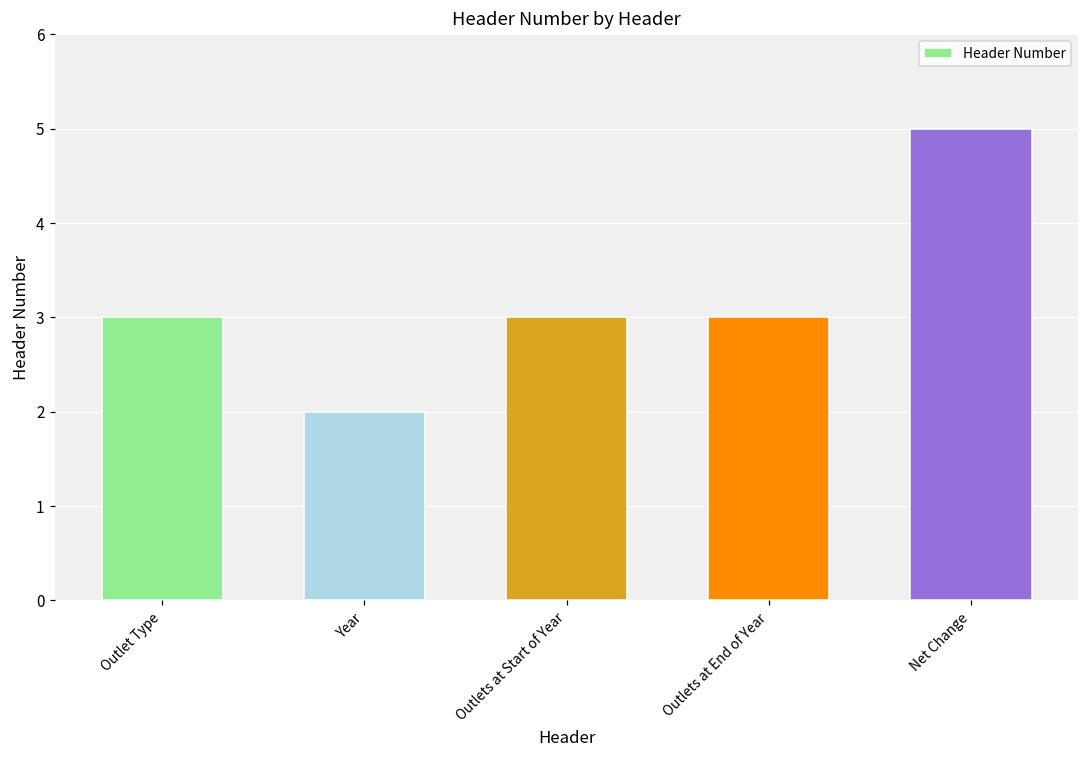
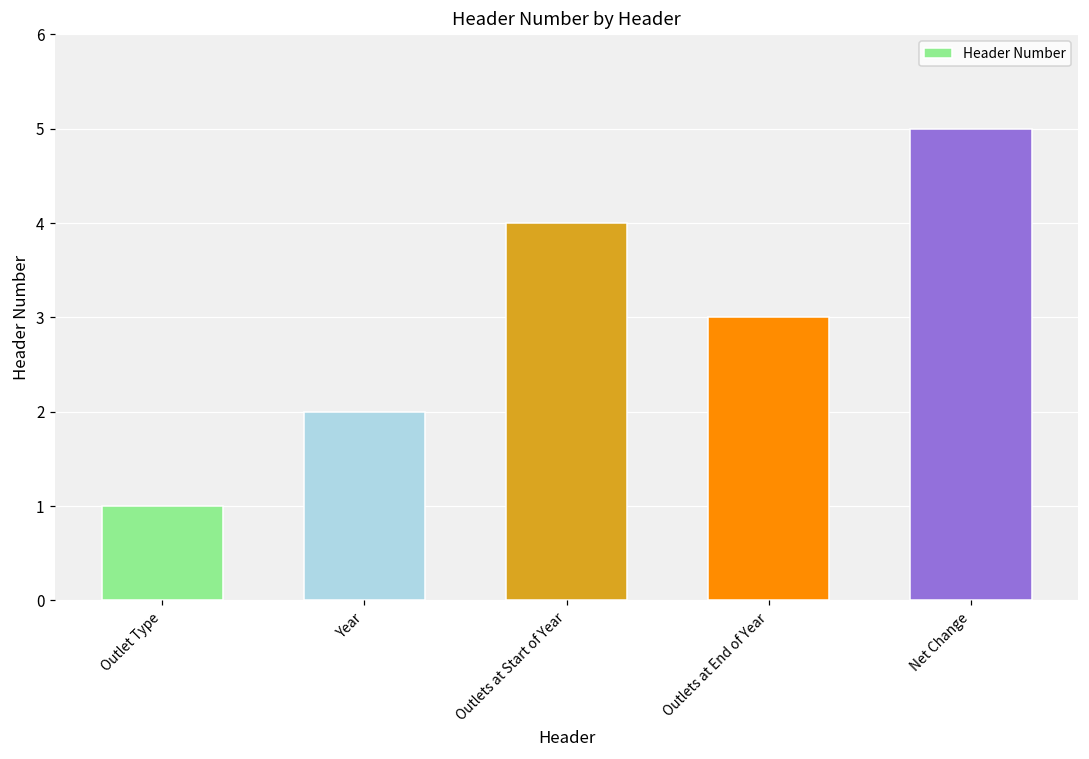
Outlet Type: 3 -> 1
Outlets at Start of Year: 3 -> 4
